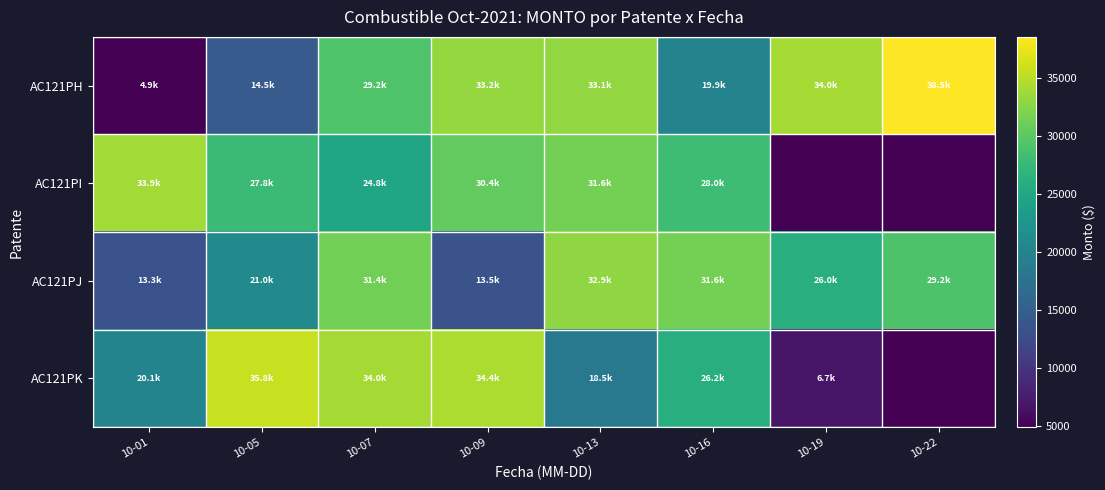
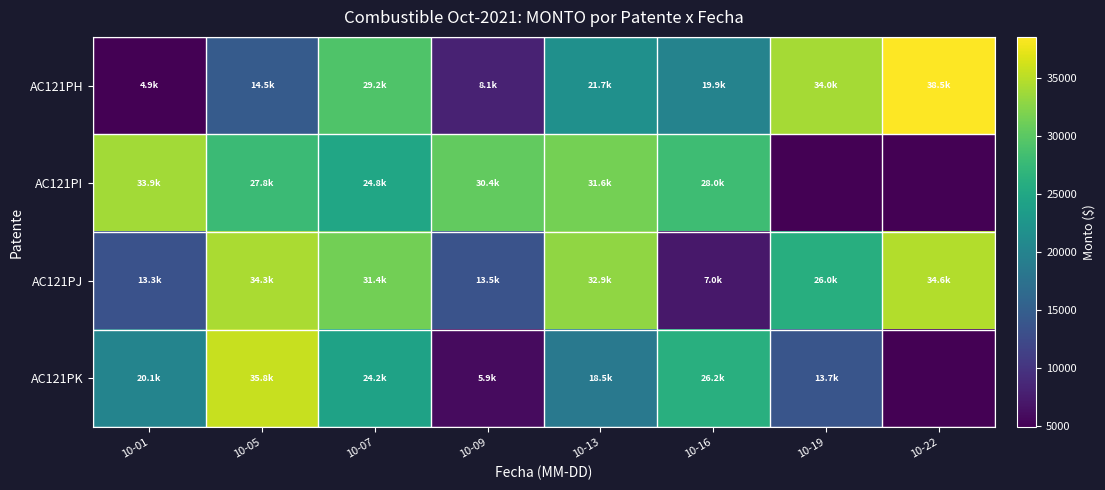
AC121PH, 10-09: 33.2k -> 8.1k
AC121PH, 10-13: 33.1k -> 21.7k
AC121PJ, 10-05: 21.0k -> 34.3k
AC121PJ, 10-16: 31.6k -> 7.0k
AC121PJ, 10-22: 29.2k -> 34.6k
AC121PK, 10-07: 34.0k -> 24.2k
AC121PK, 10-09: 34.4k -> 5.9k
AC121PK, 10-19: 6.7k -> 13.7k
